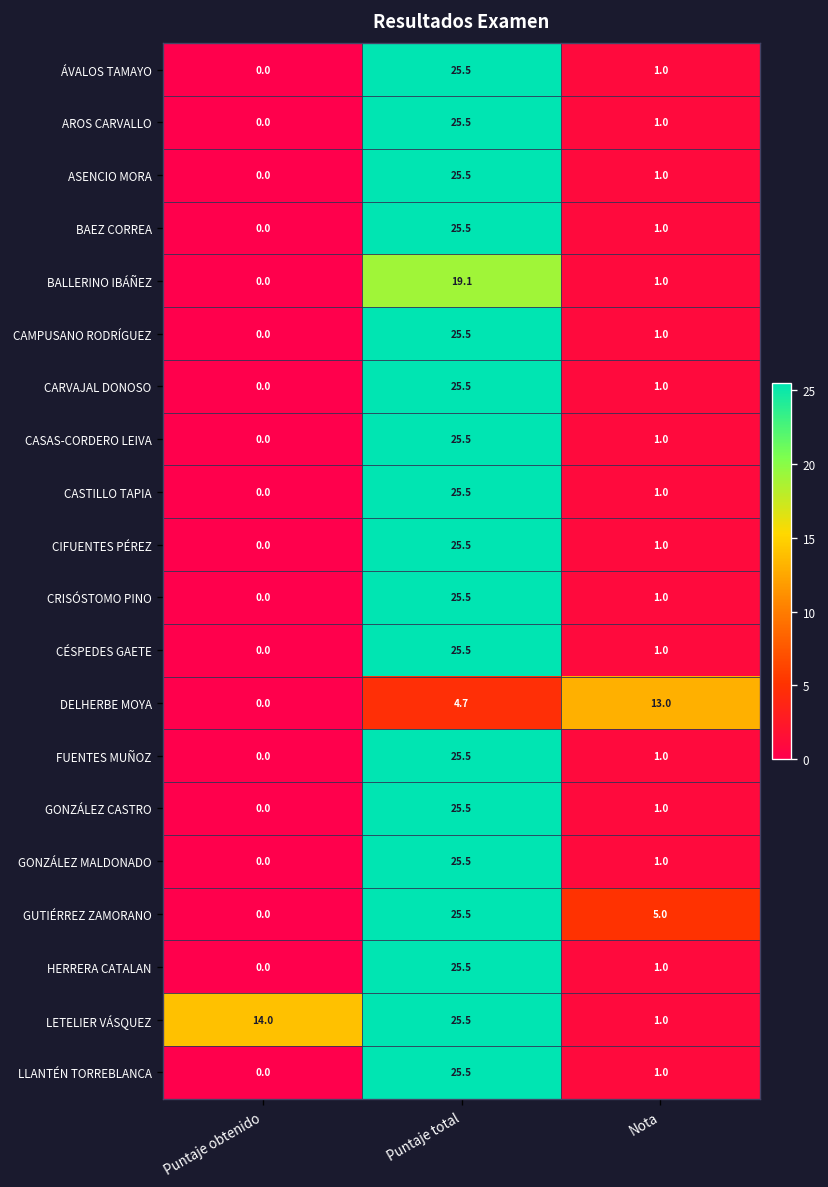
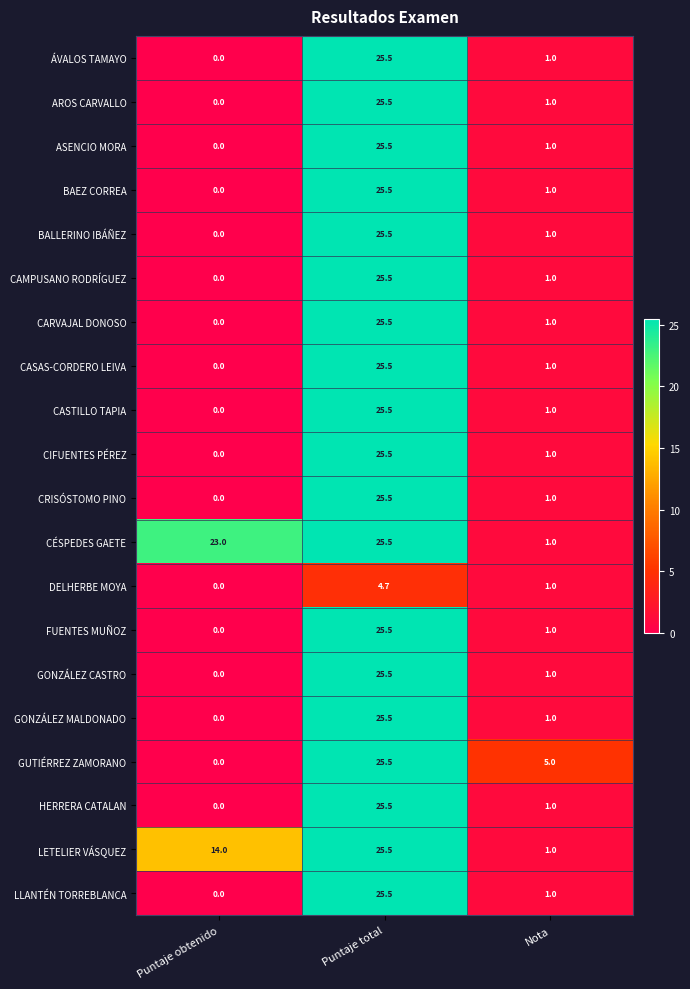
BALLERINO IBÁÑEZ, Puntaje total: 19.1 -> 25.5
CÉSPEDES GAETE, Puntaje obtenido: 0.0 -> 23.0
DELHERBE MOYA, Nota: 13.0 -> 1.0
